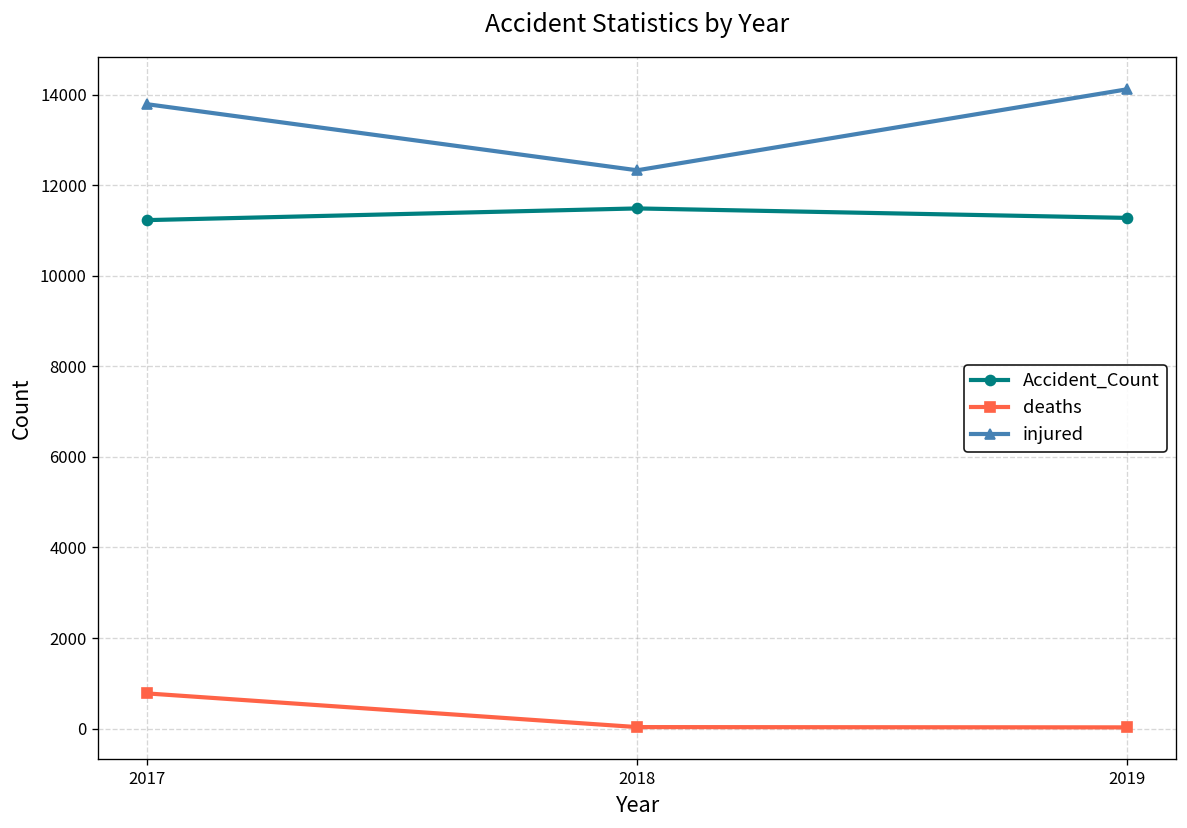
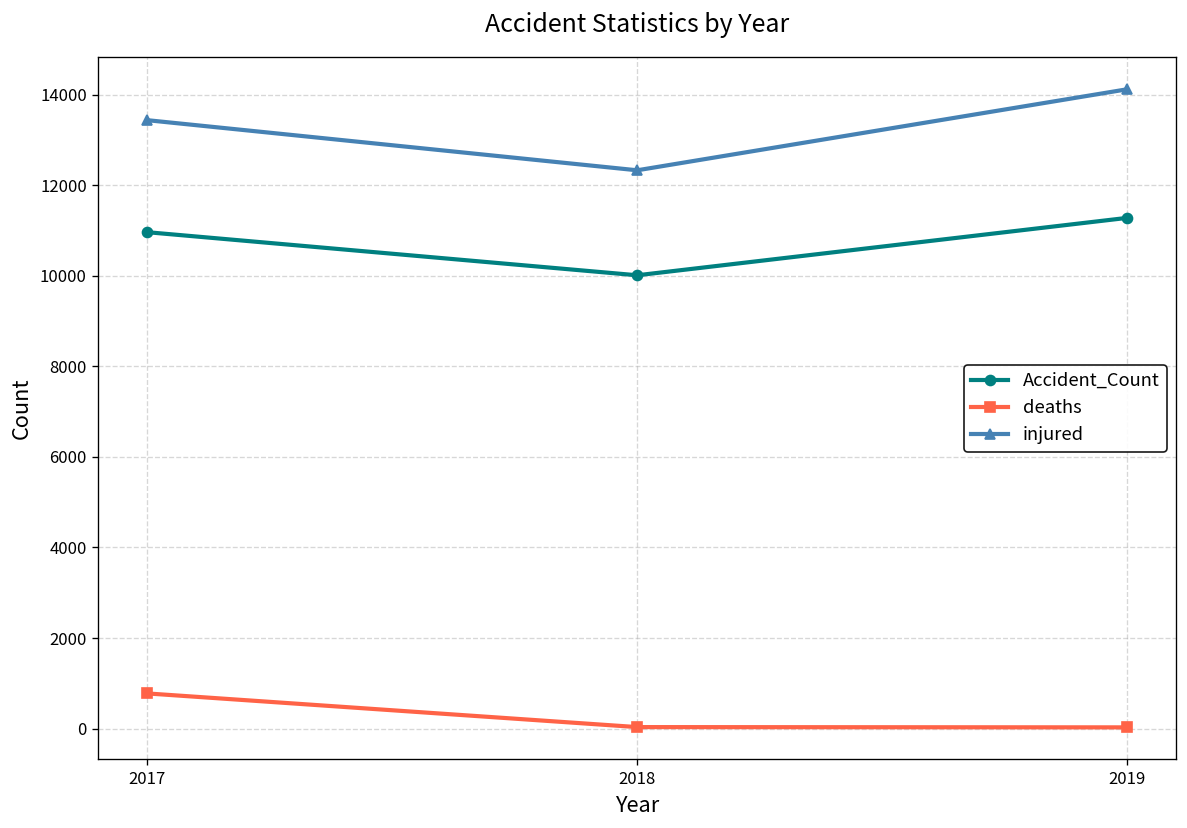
Accident_Count, 2017: 11200 -> 11000
injured, 2017: 13800 -> 13400
Accident_Count, 2018: 11500 -> 10000
